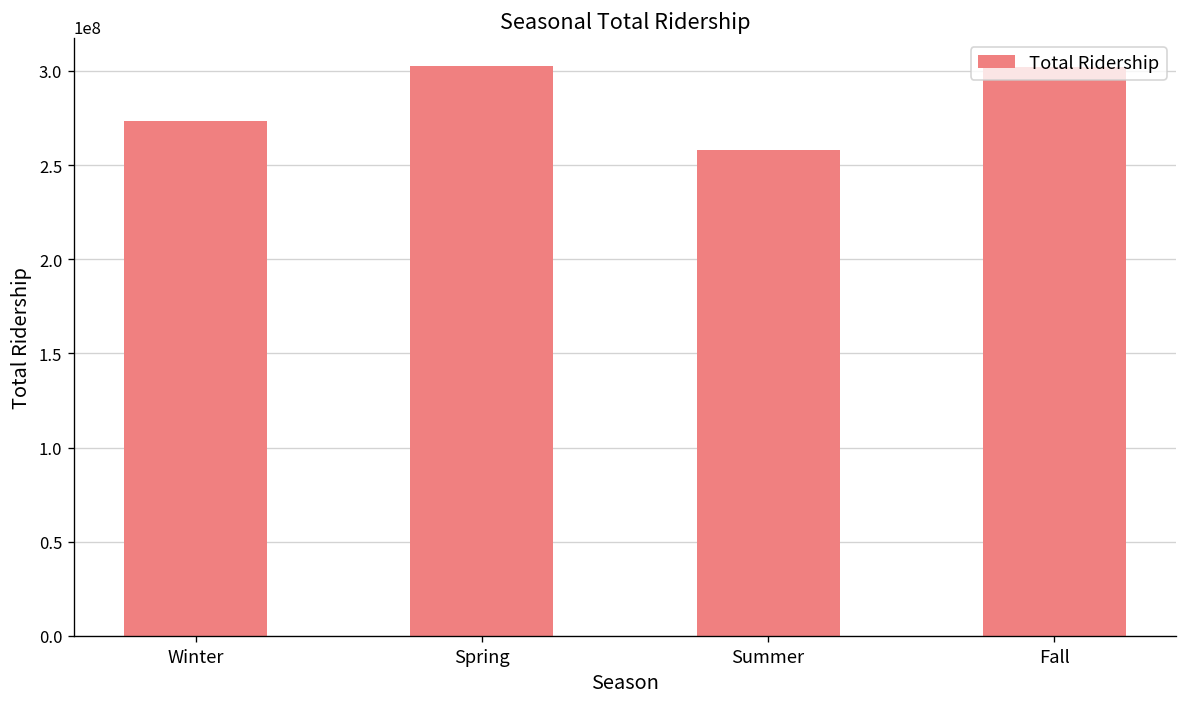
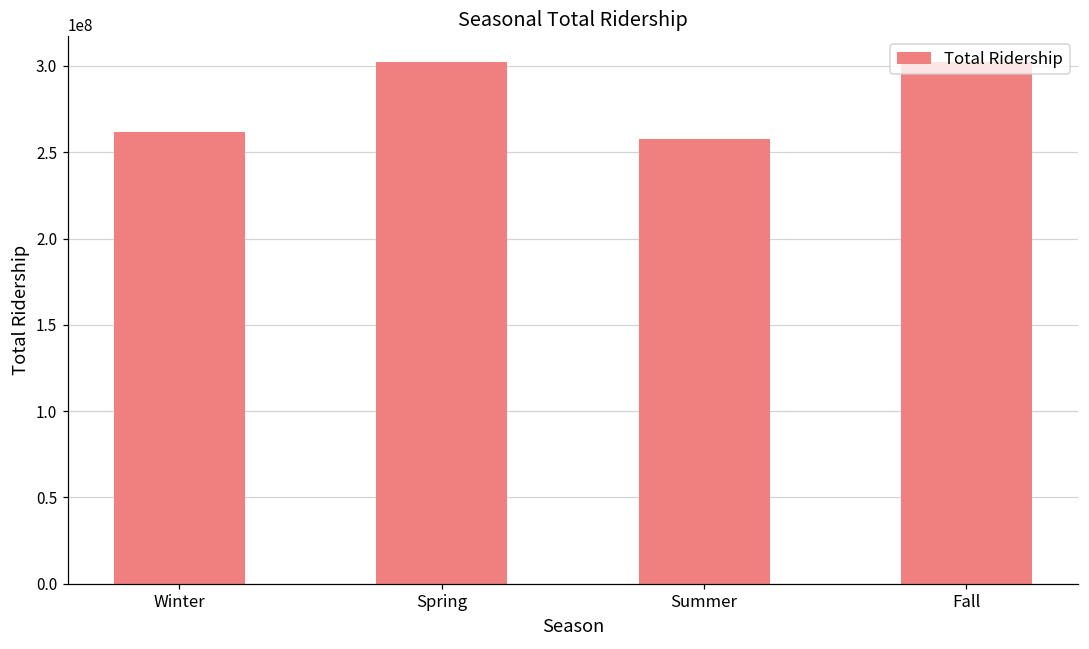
Winter: 273000000 -> 261000000
